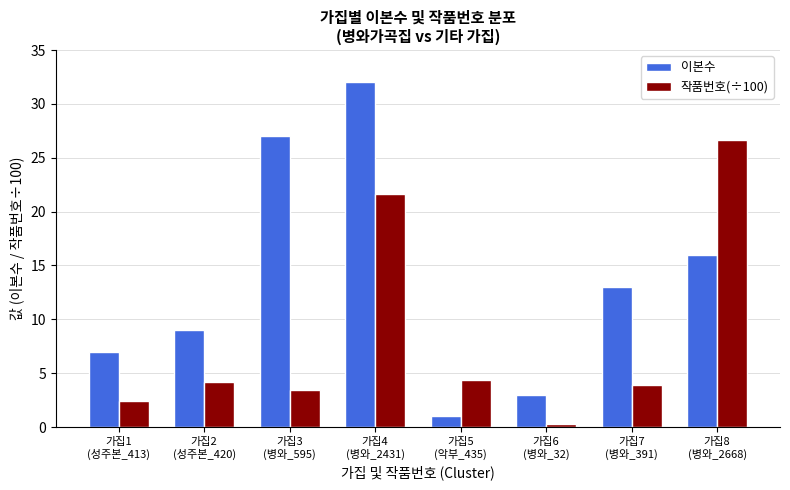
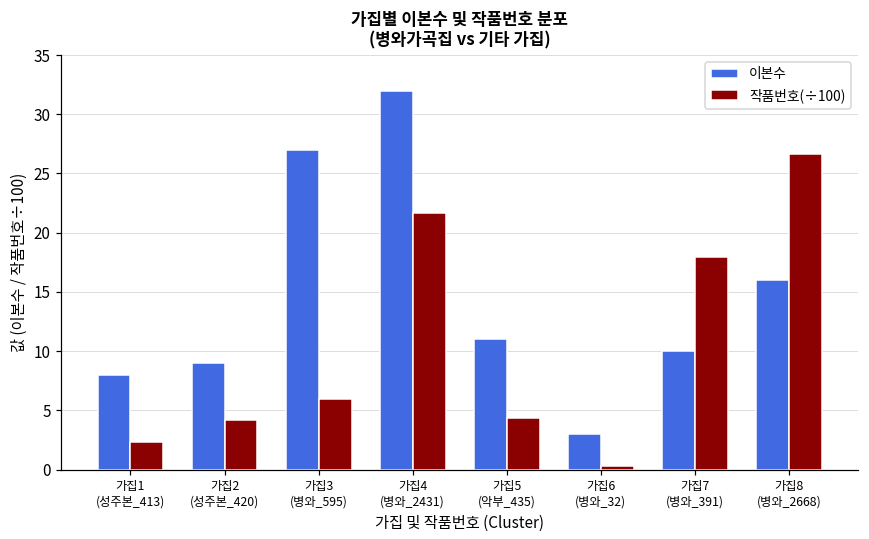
이본수, 가집1 (성주본_413): 7 -> 8
작품번호(÷100), 가집3 (병와_595): 3.5 -> 6.0
이본수, 가집5 (악부_435): 1 -> 11
이본수, 가집7 (병와_391): 13 -> 10
작품번호(÷100), 가집7 (병와_391): 3.9 -> 17.9
